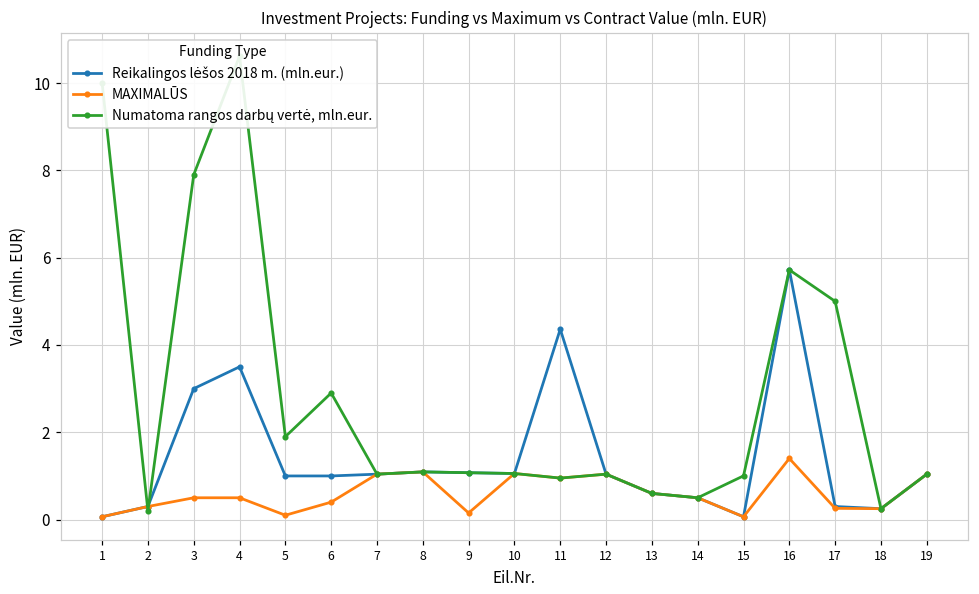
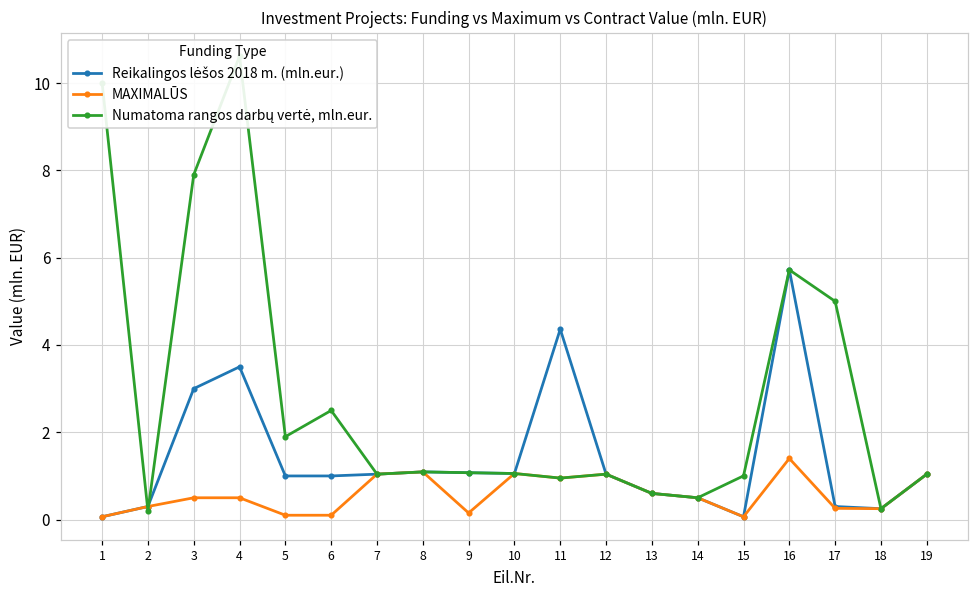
MAXIMALŪS, 6: 0.4 -> 0.1
Numatoma rangos darbų vertė, mln.eur., 6: 2.9 -> 2.5
